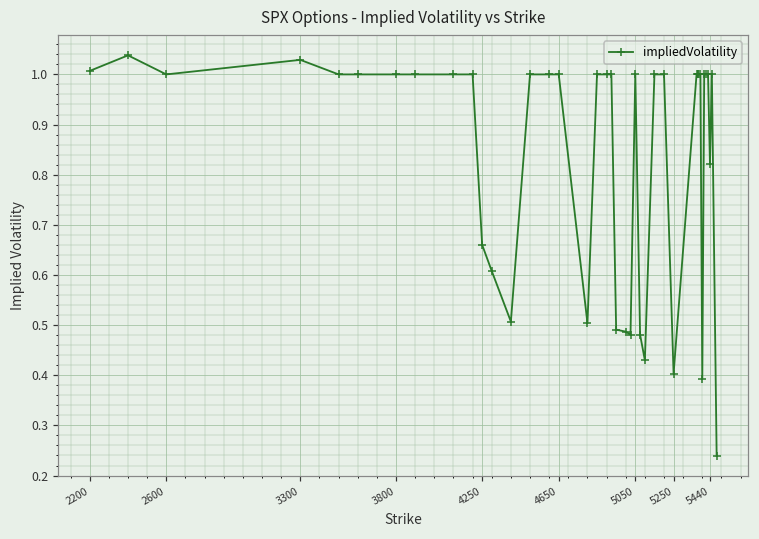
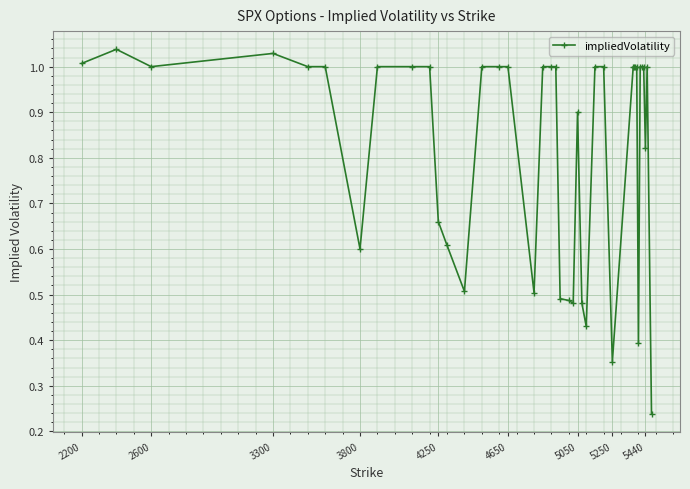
3800: 1.0 -> 0.6
5050: 1.0 -> 0.9
5250: 0.40 -> 0.35
